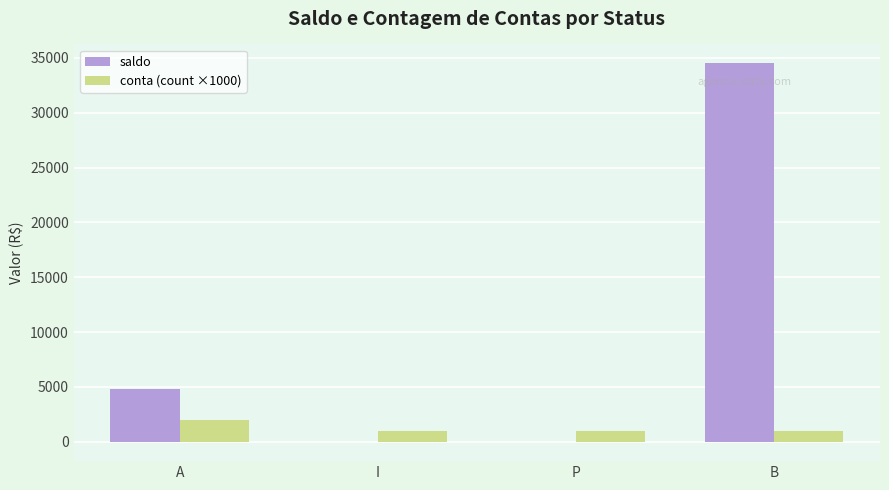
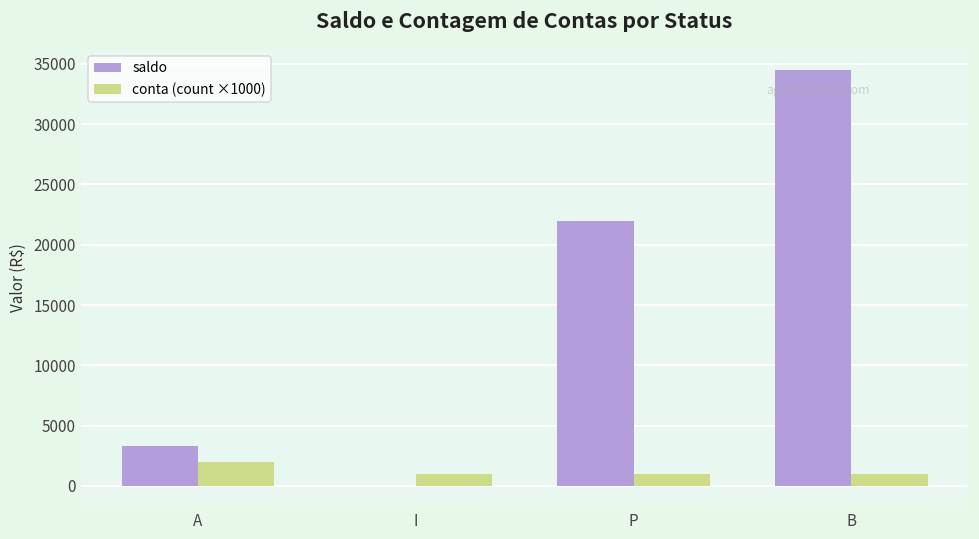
saldo, A: 4800 -> 3300
saldo, P: 0 -> 22000
